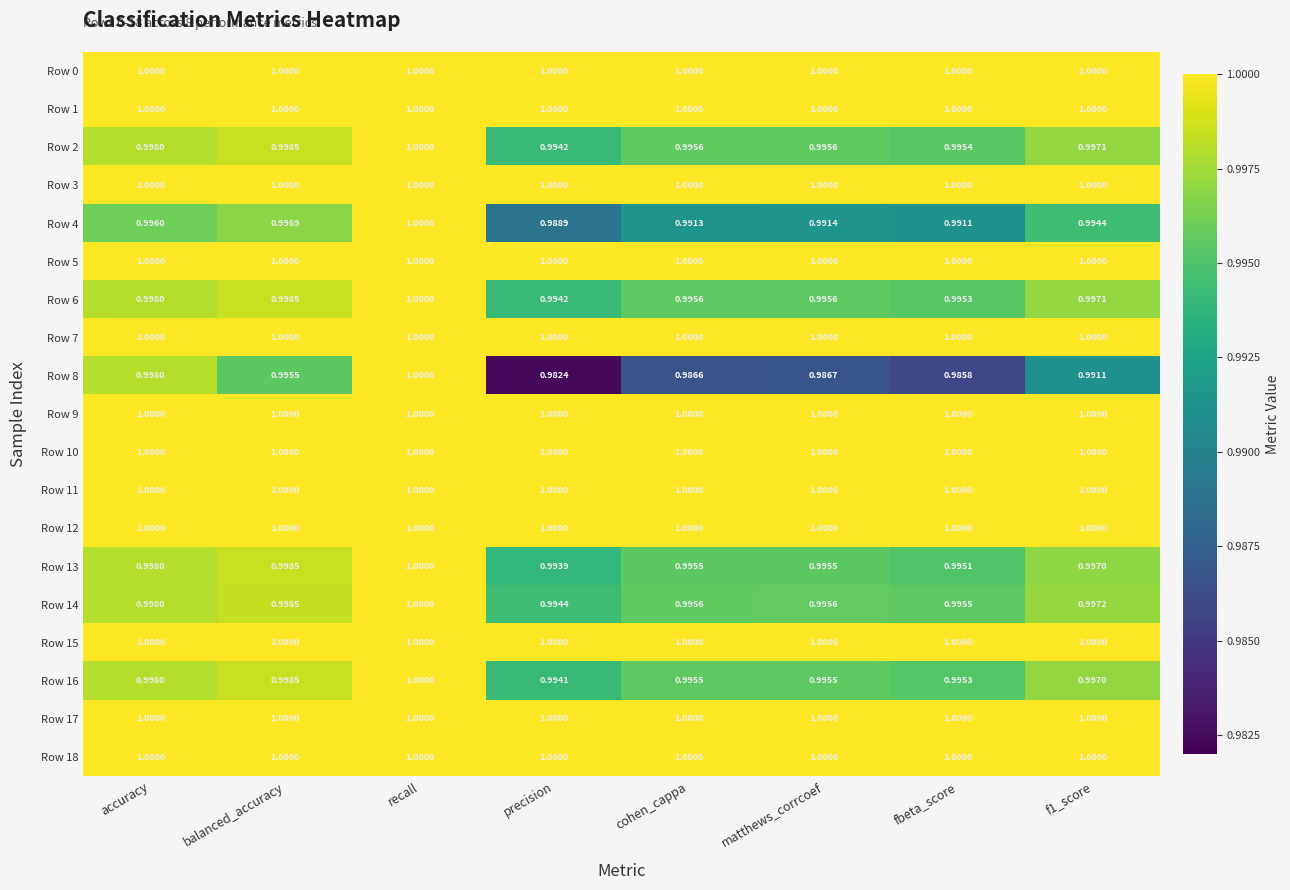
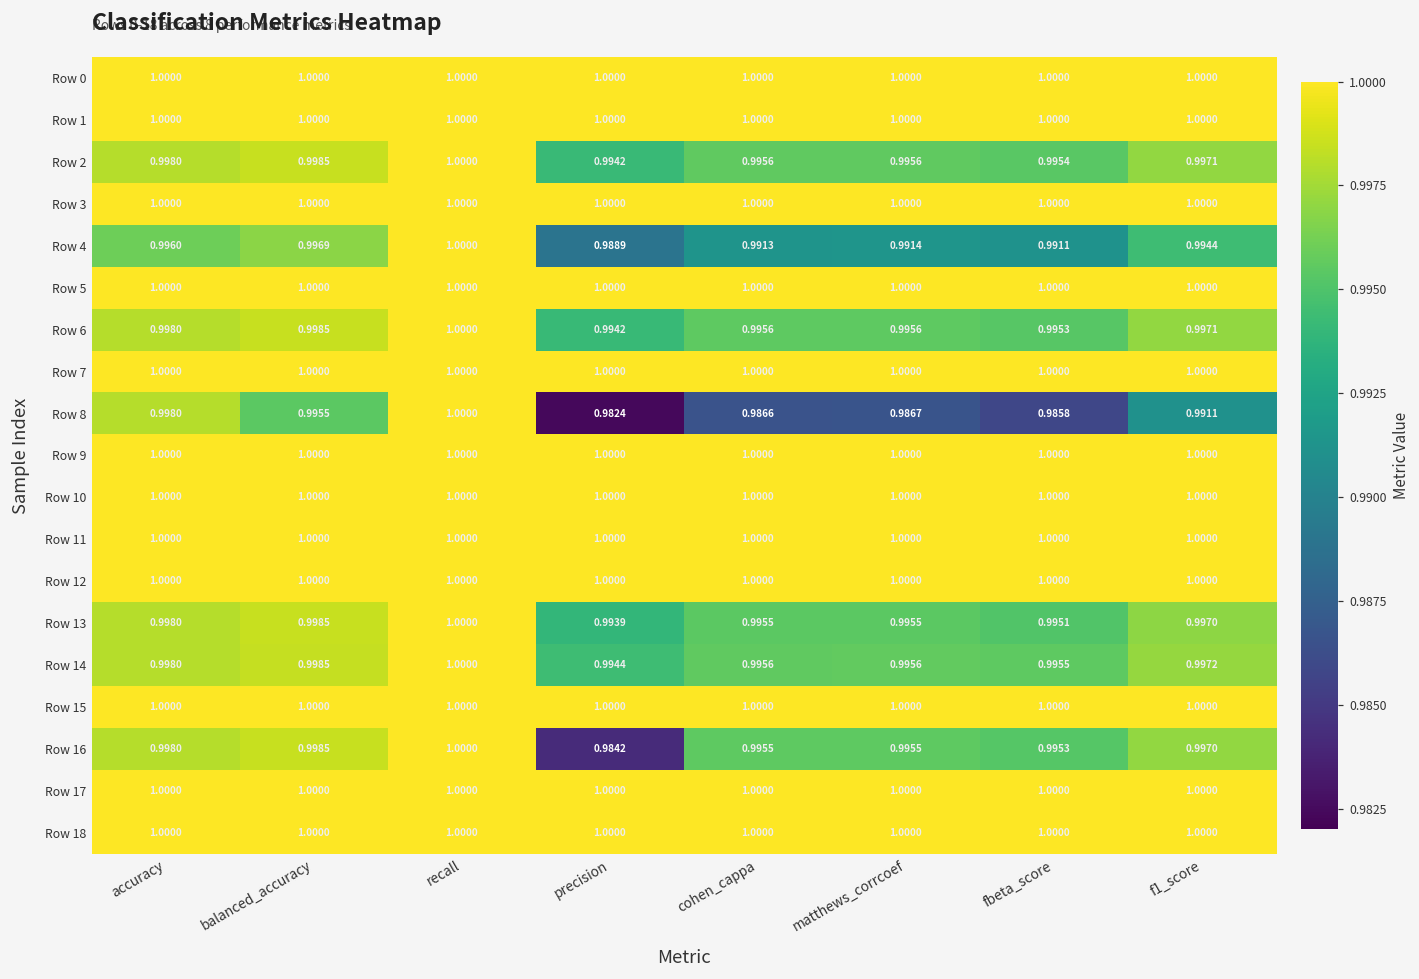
Row 16, precision: 0.9941 -> 0.9842
